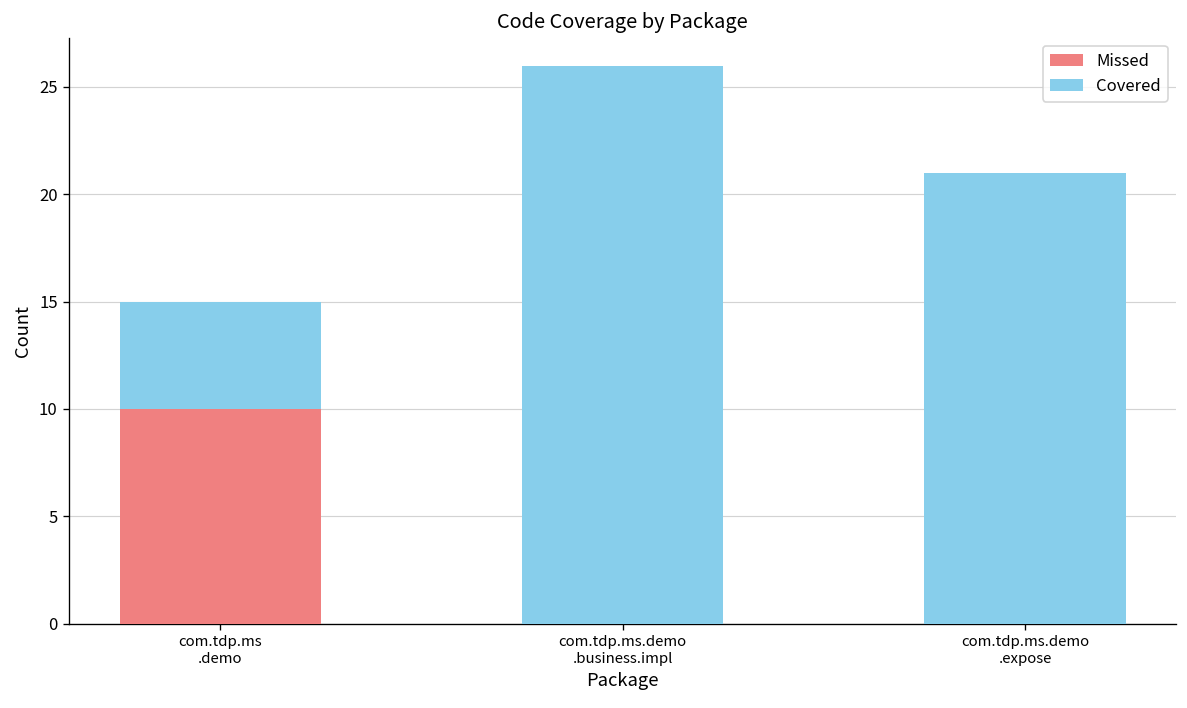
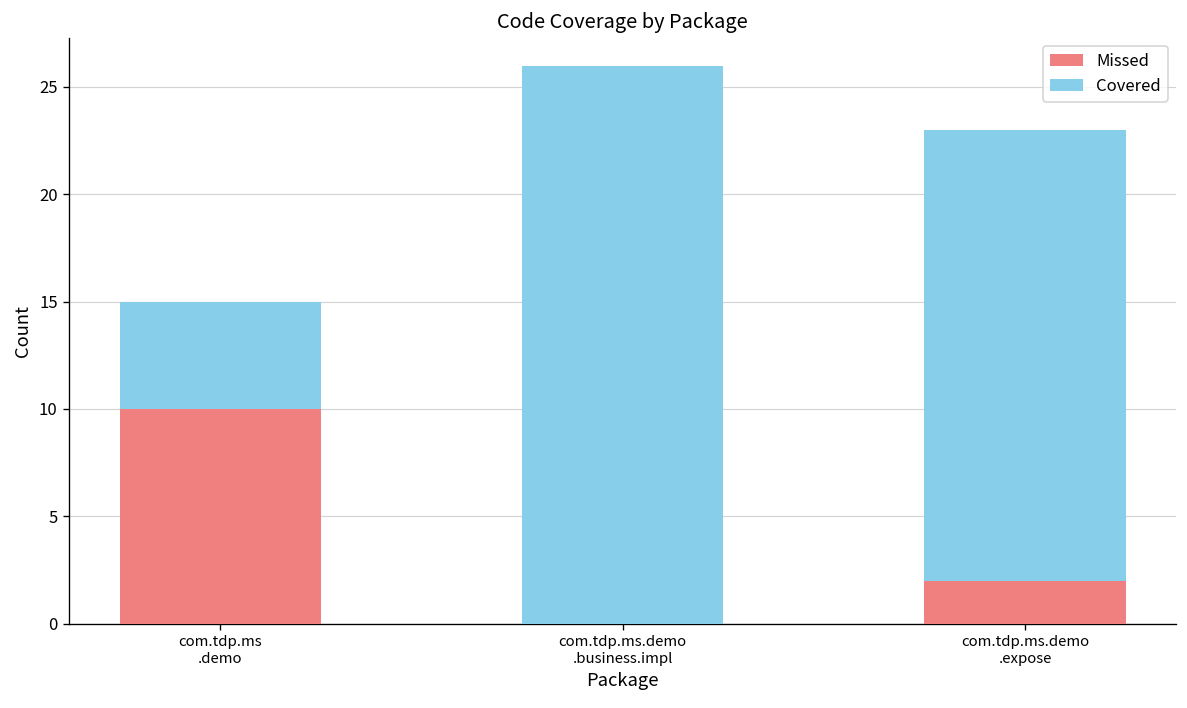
Missed, com.tdp.ms.demo .expose: 0 -> 2
